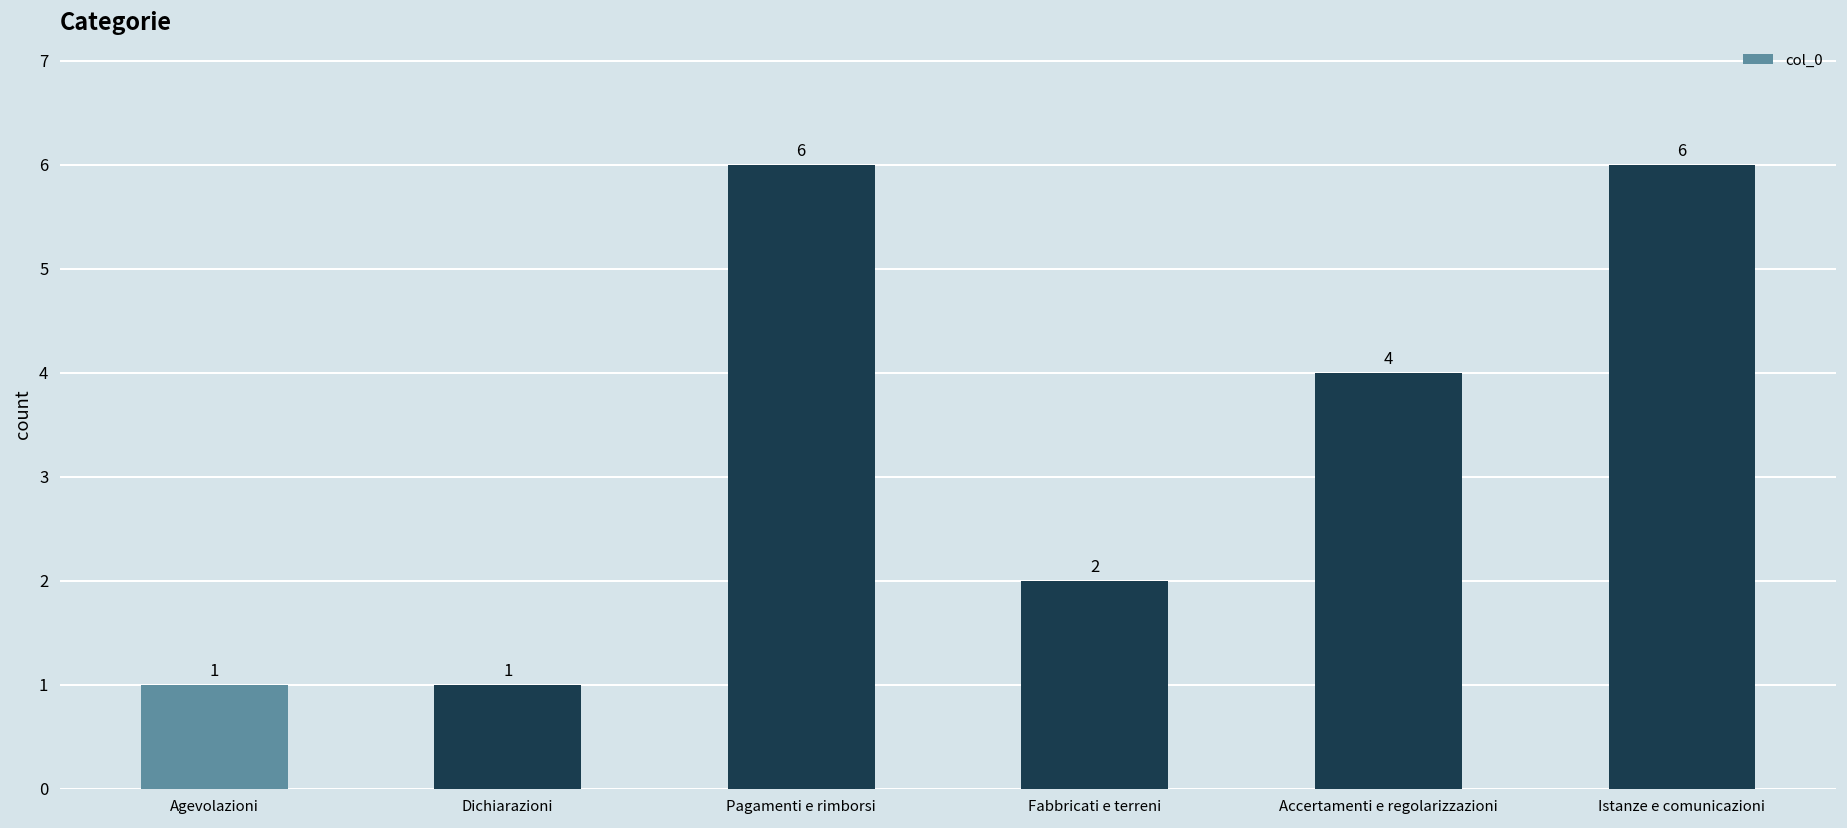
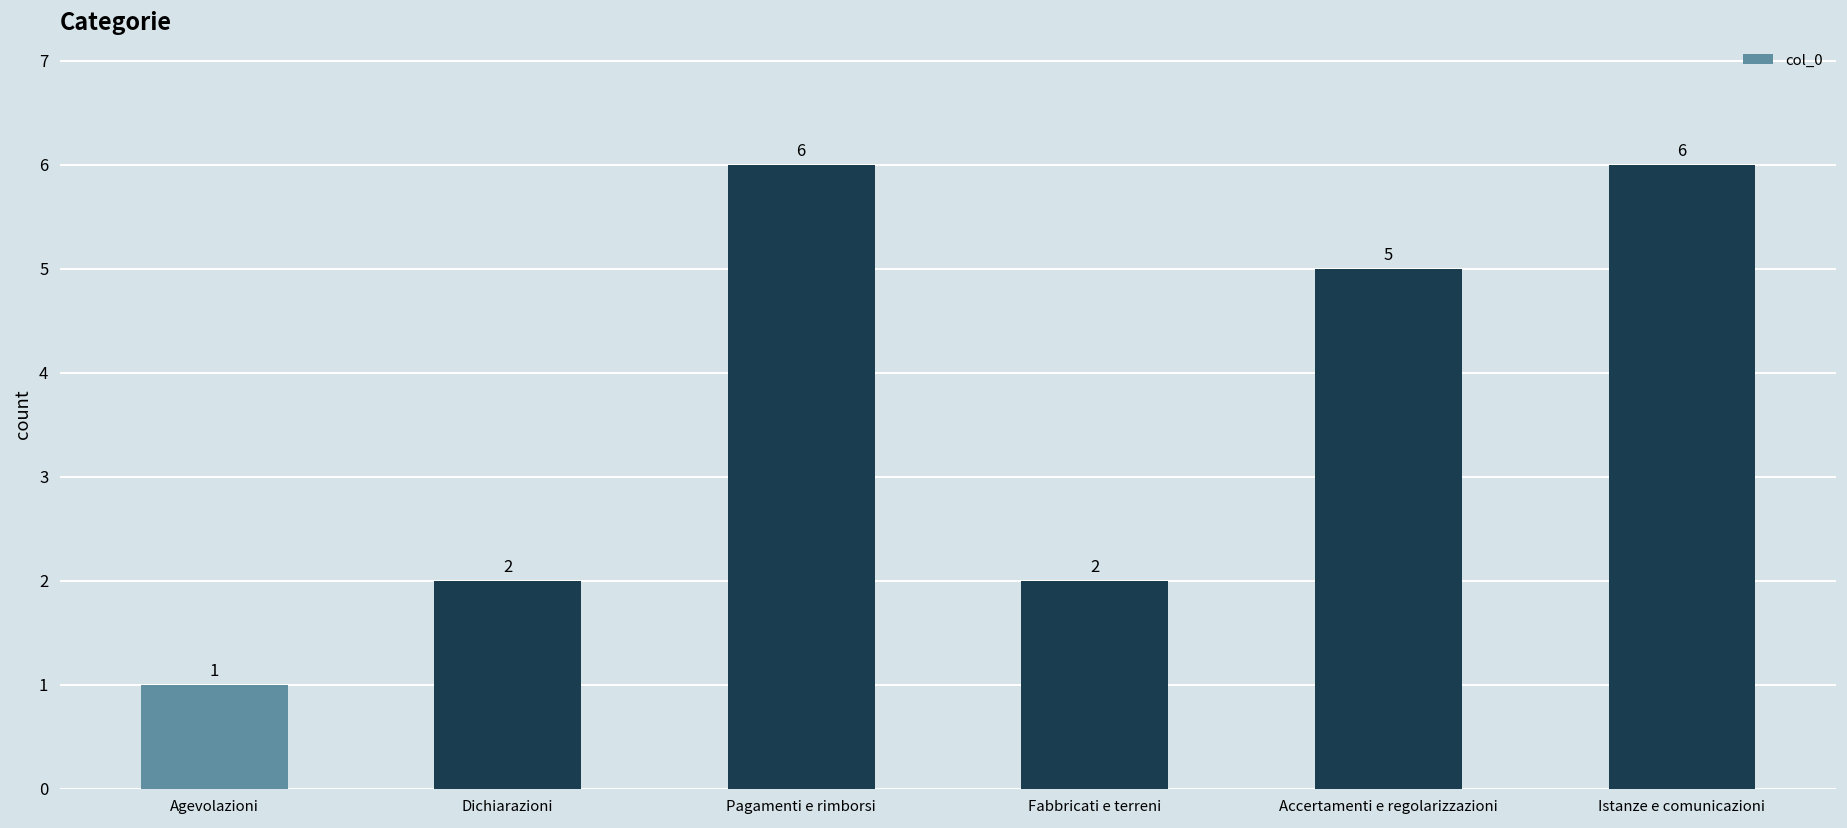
Dichiarazioni: 1 -> 2
Accertamenti e regolarizzazioni: 4 -> 5
